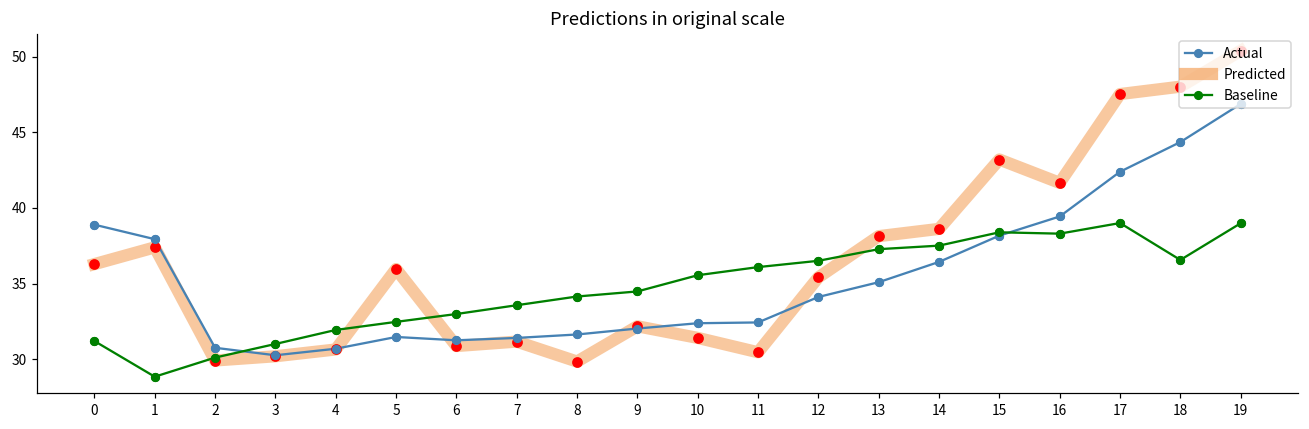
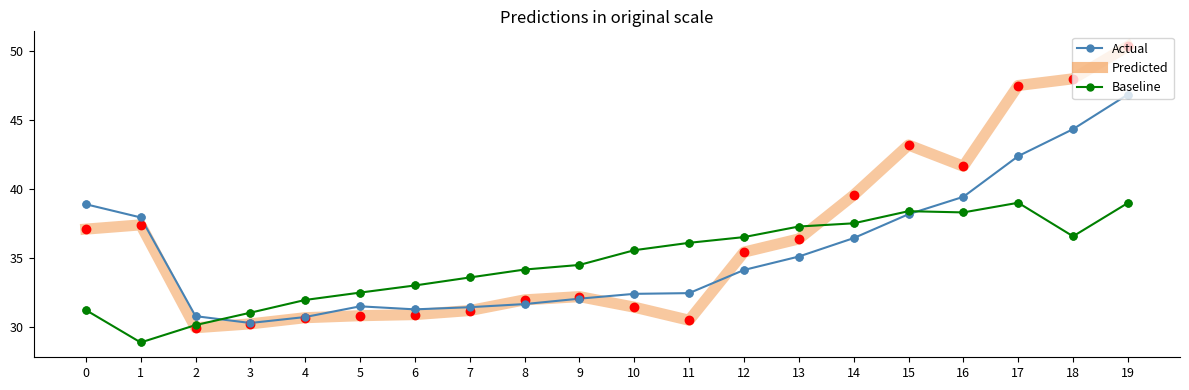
Predicted, 0: 36.3 -> 37.1
Predicted, 5: 36.0 -> 30.8
Predicted, 8: 29.8 -> 31.9
Predicted, 13: 38.1 -> 36.4
Predicted, 14: 38.6 -> 39.6
